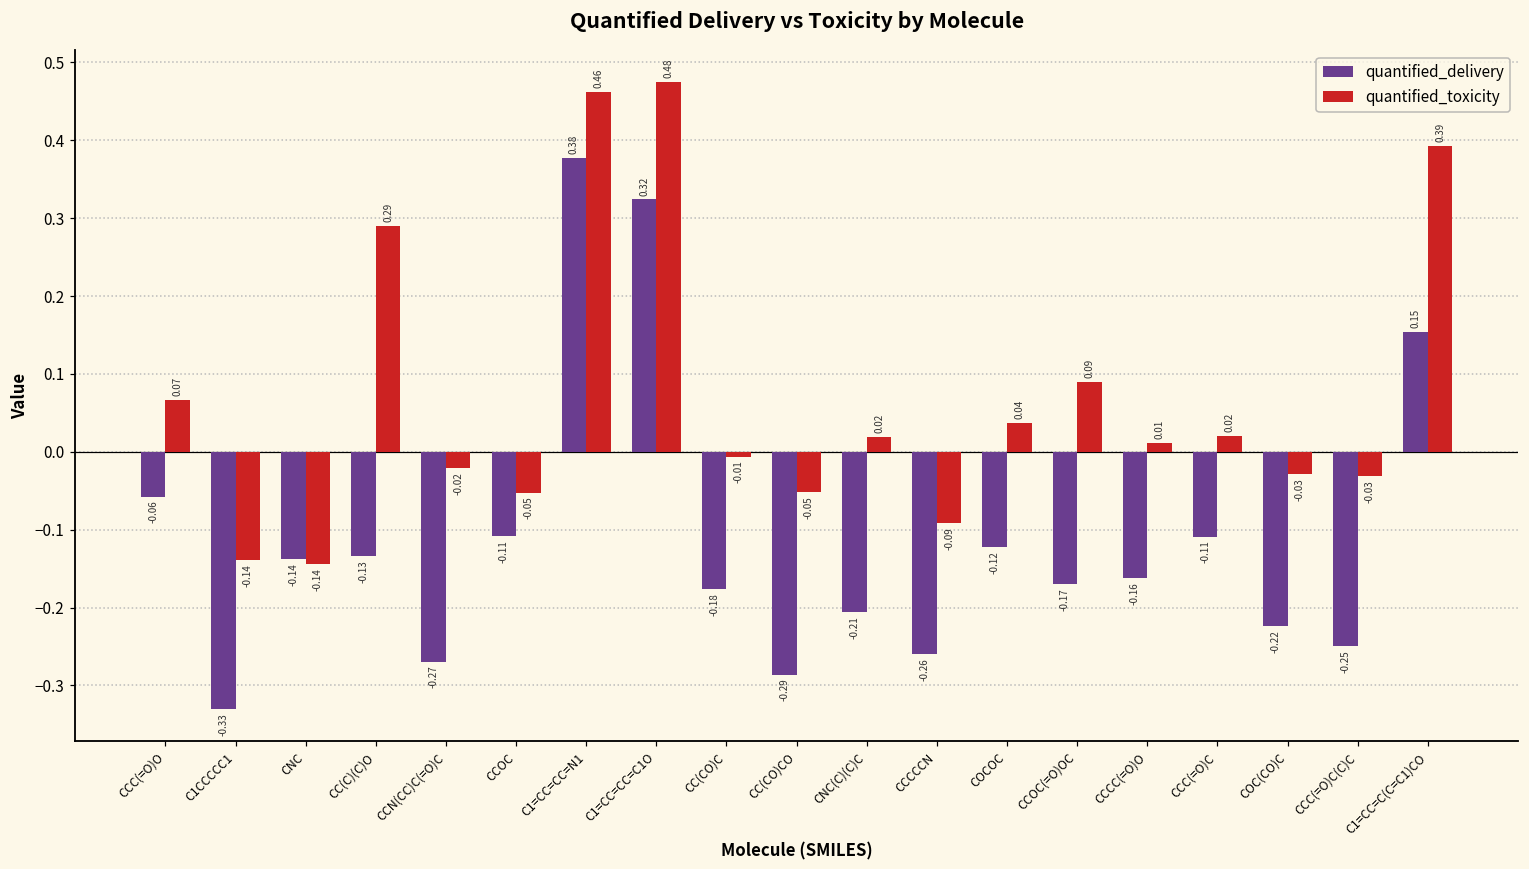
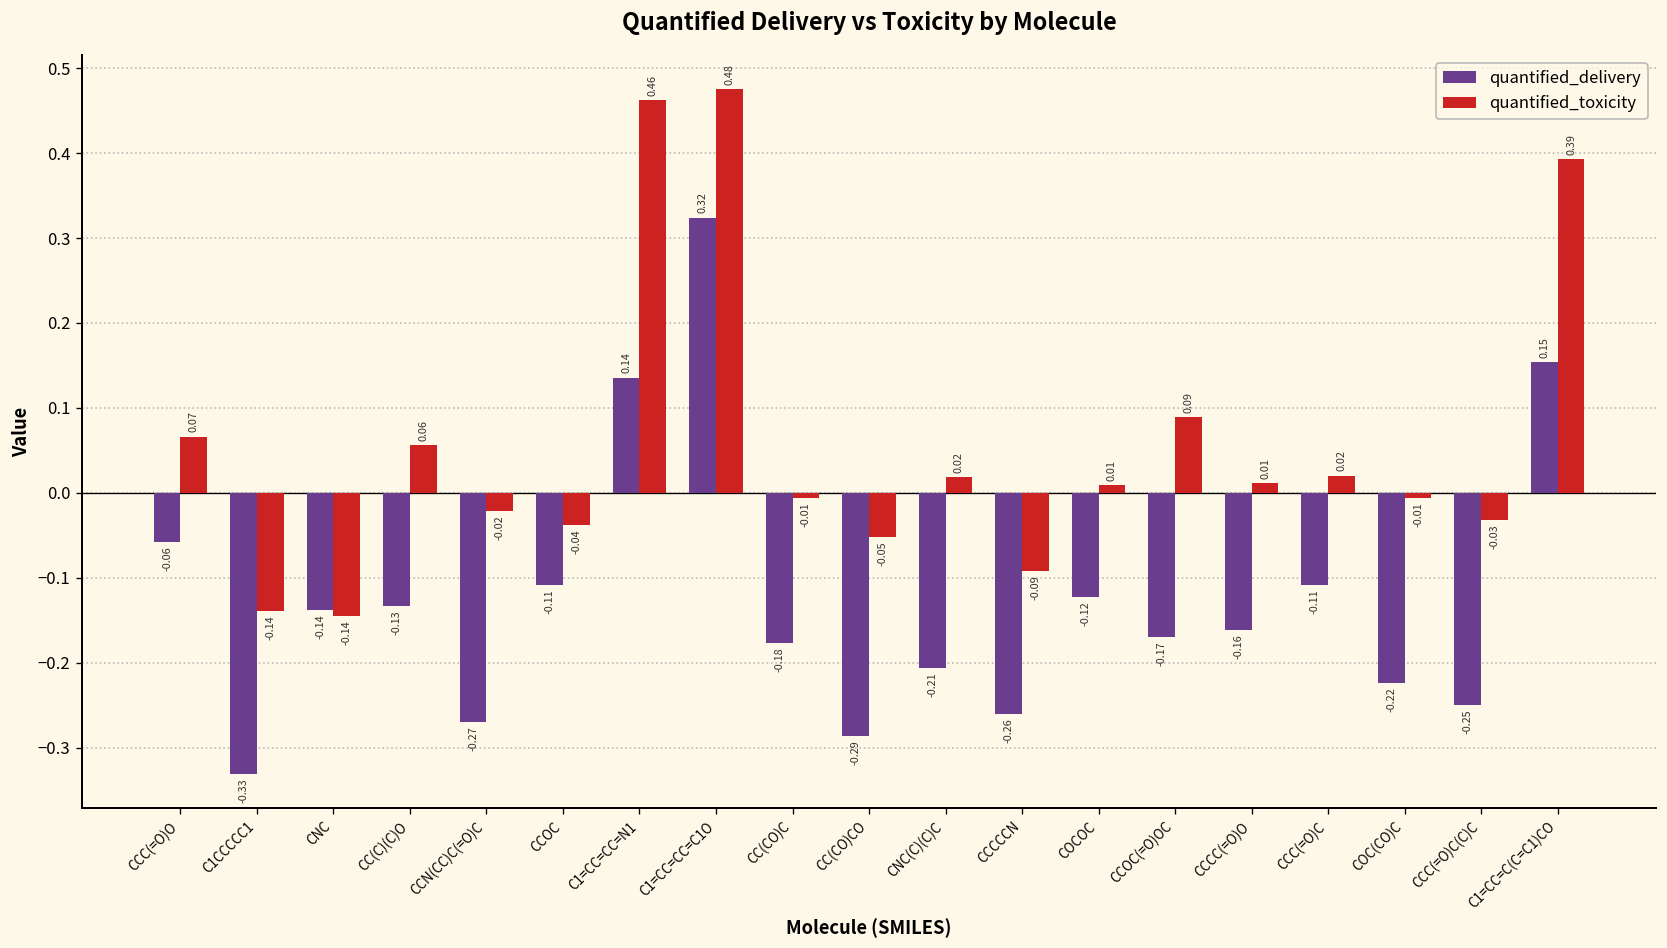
quantified_toxicity, CC(C)(C)O: 0.29 -> 0.06
quantified_toxicity, CCOC: -0.05 -> -0.04
quantified_delivery, C1=CC=CC=N1: 0.38 -> 0.14
quantified_toxicity, COCOC: 0.04 -> 0.01
quantified_toxicity, COC(CO)C: -0.03 -> -0.01
